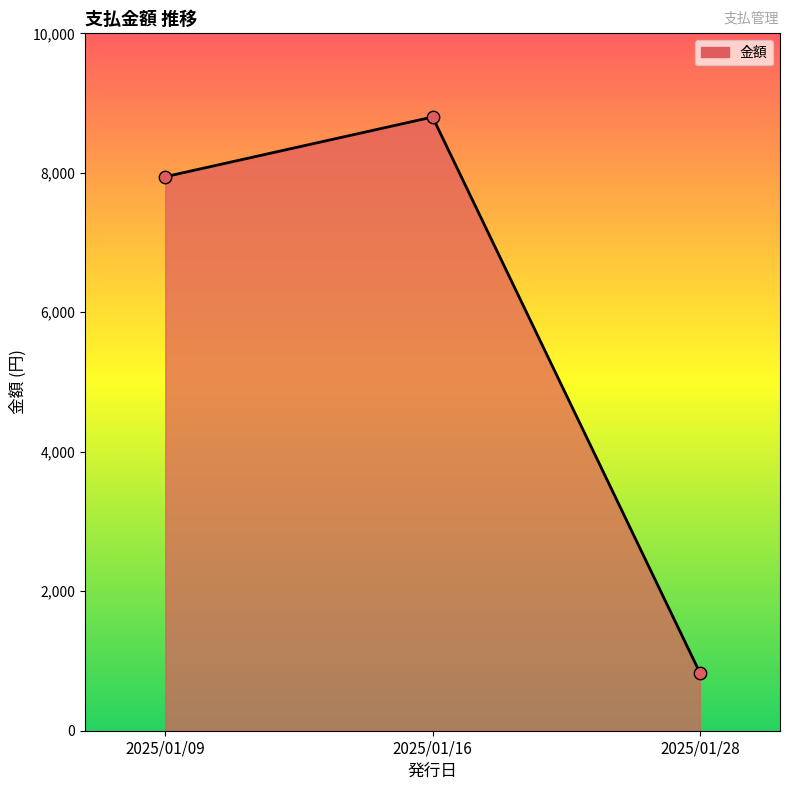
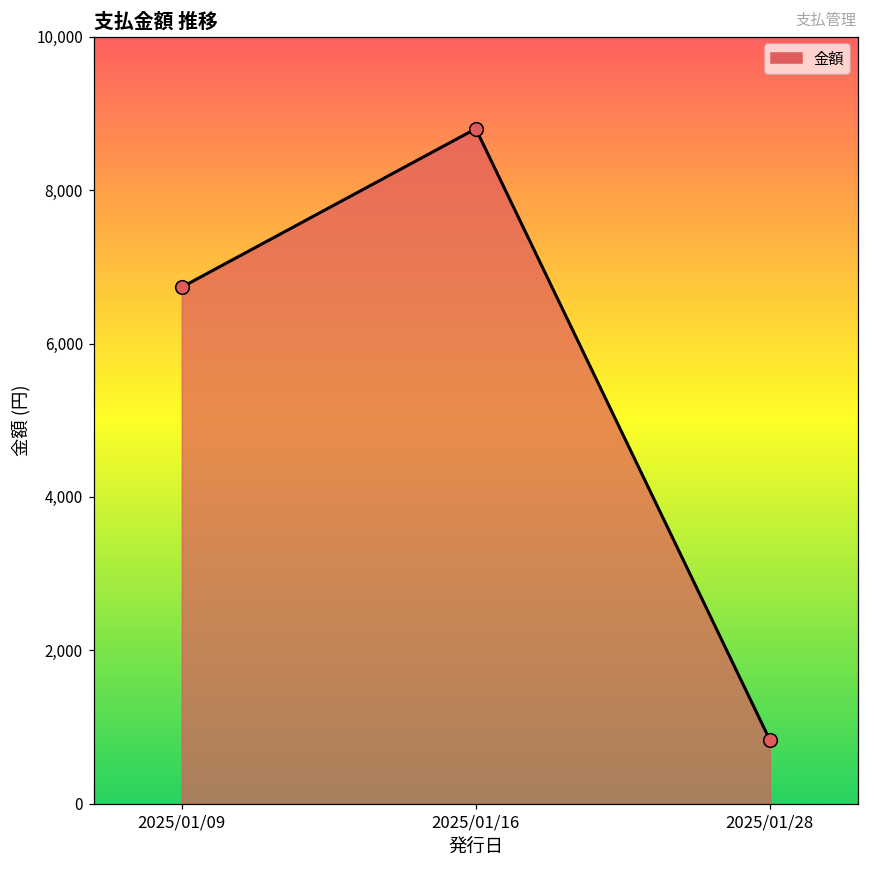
2025/01/09: 7,900 -> 6,700
